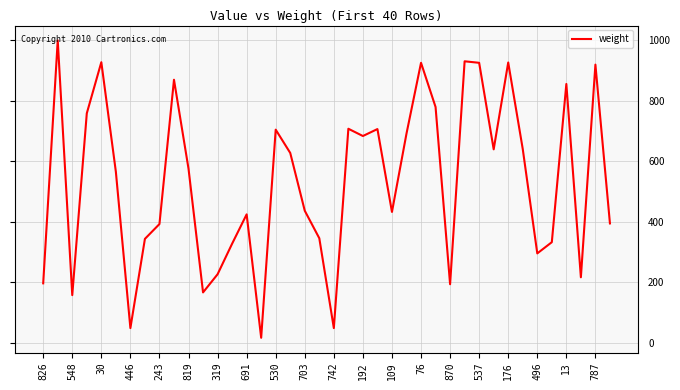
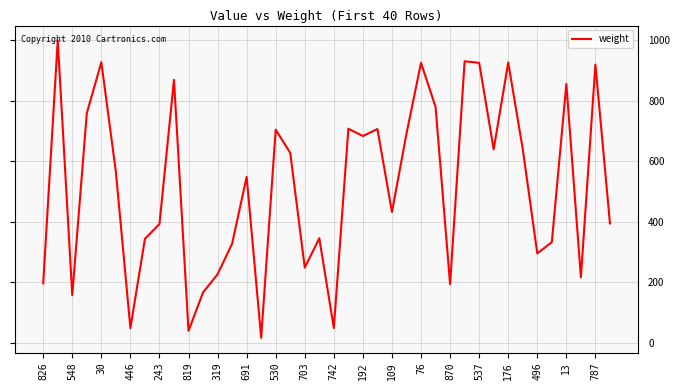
819: 580 -> 40
691: 430 -> 550
703: 440 -> 250
